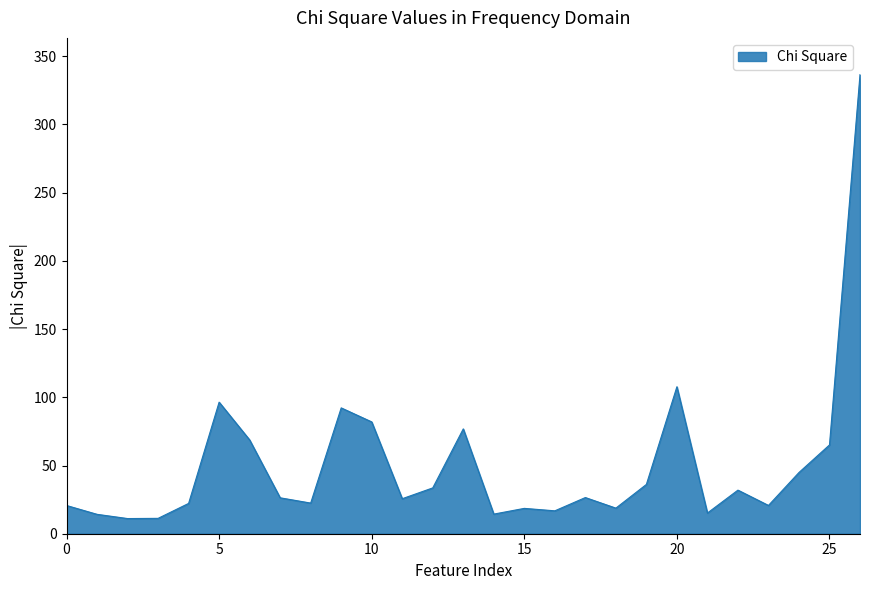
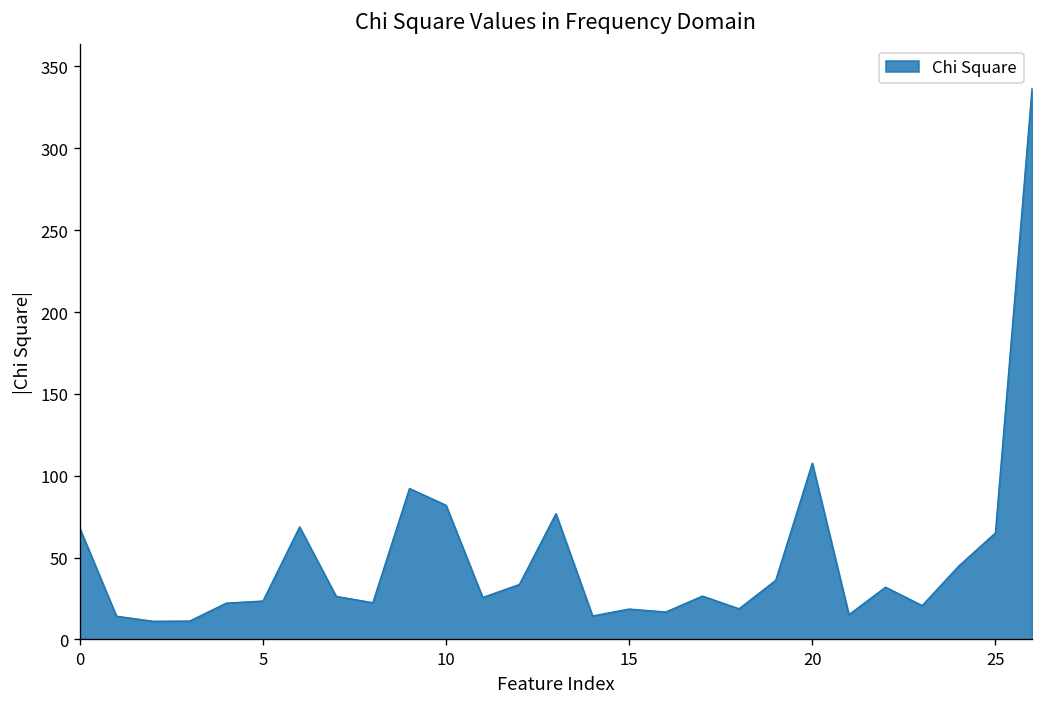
0: 21 -> 68
5: 96 -> 23
